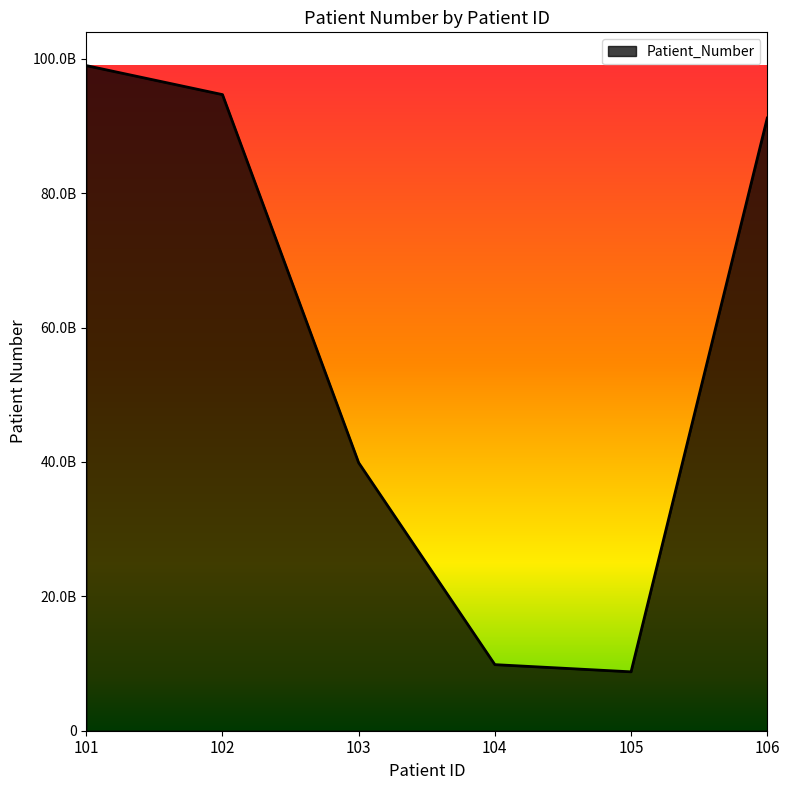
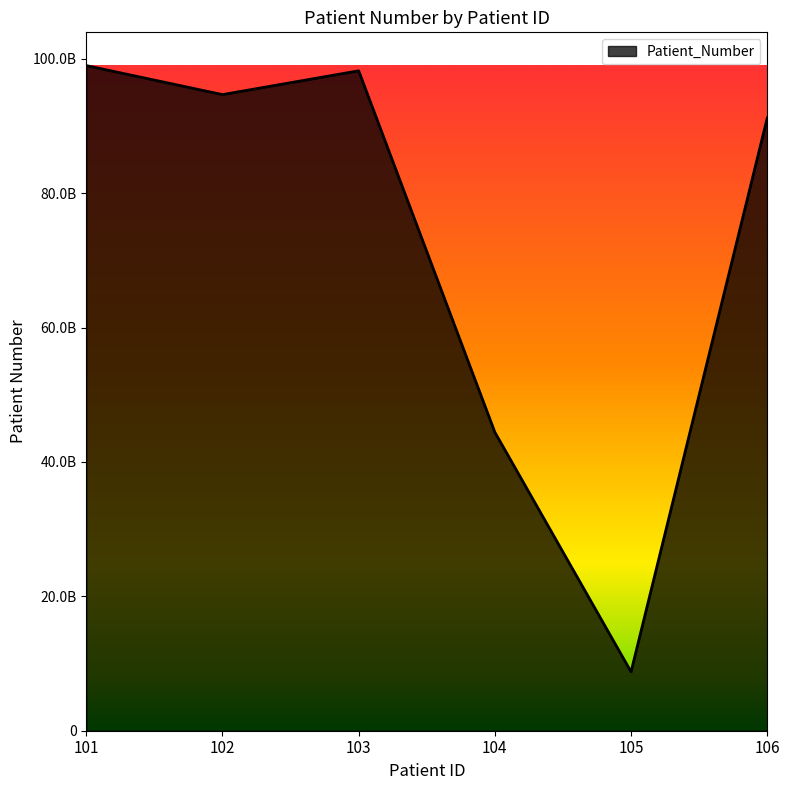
103: 40000000000 -> 98000000000
104: 10000000000 -> 44000000000
